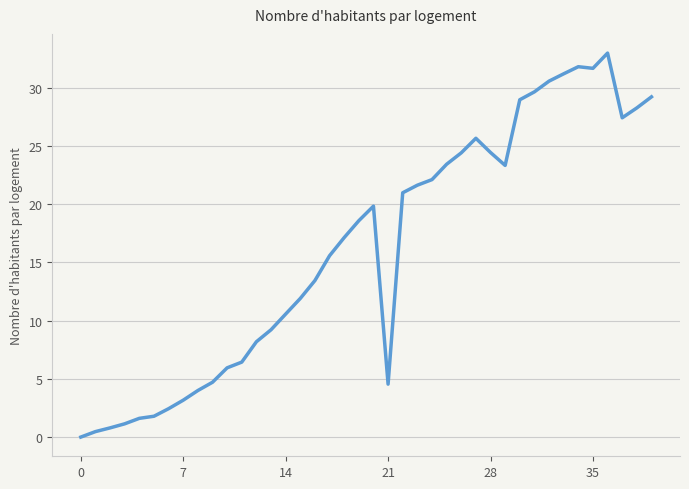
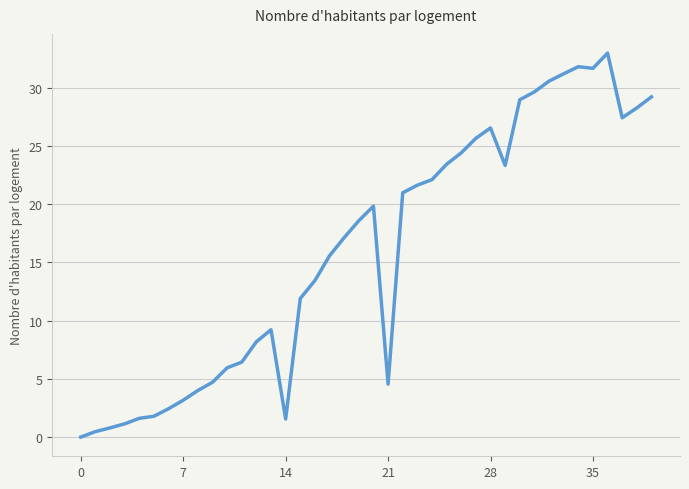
14: 10.6 -> 1.6
28: 24.5 -> 26.6
